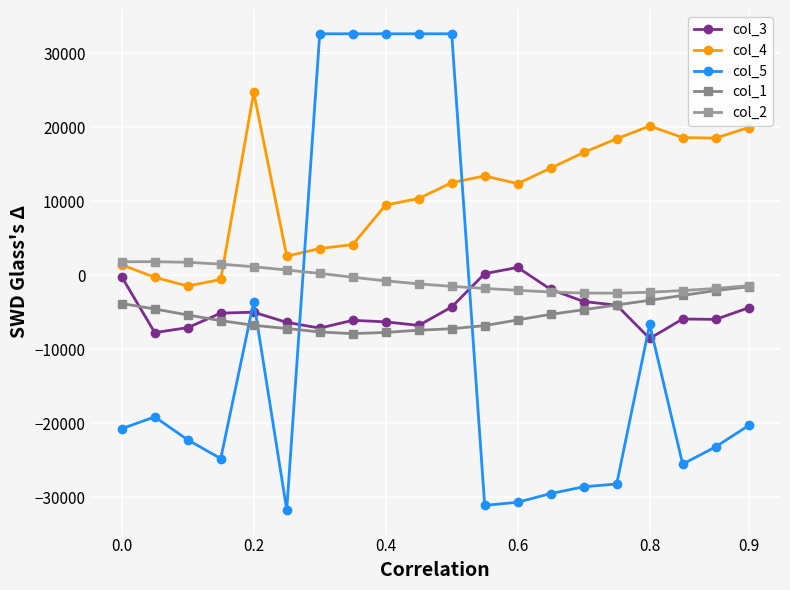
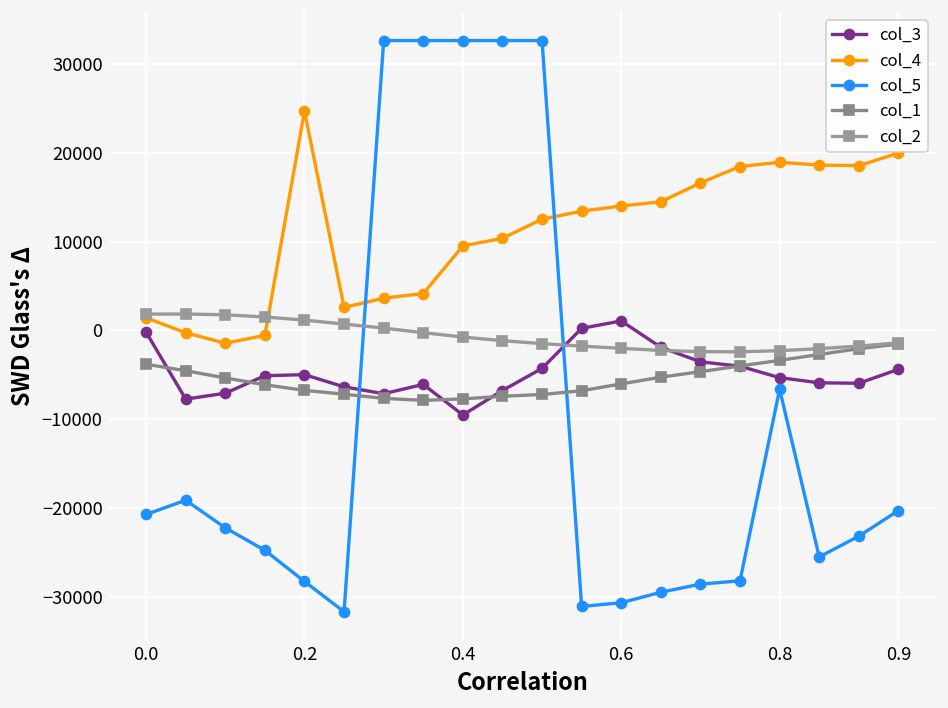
col_5, 0.2: -4000 -> -28000
col_3, 0.4: -6000 -> -10000
col_4, 0.6: 12000 -> 14000
col_3, 0.8: -9000 -> -5000
col_4, 0.8: 20000 -> 19000
